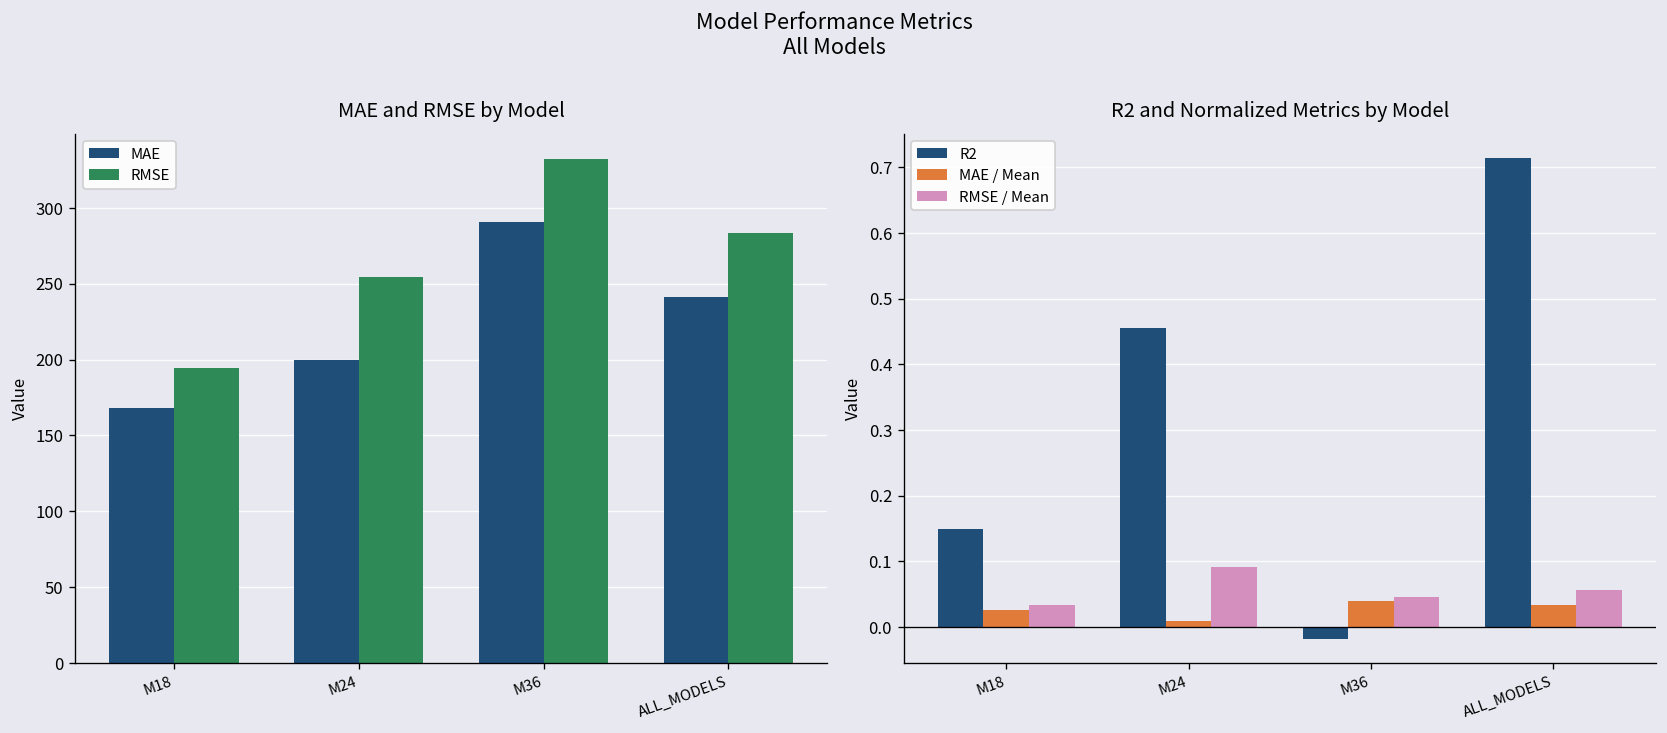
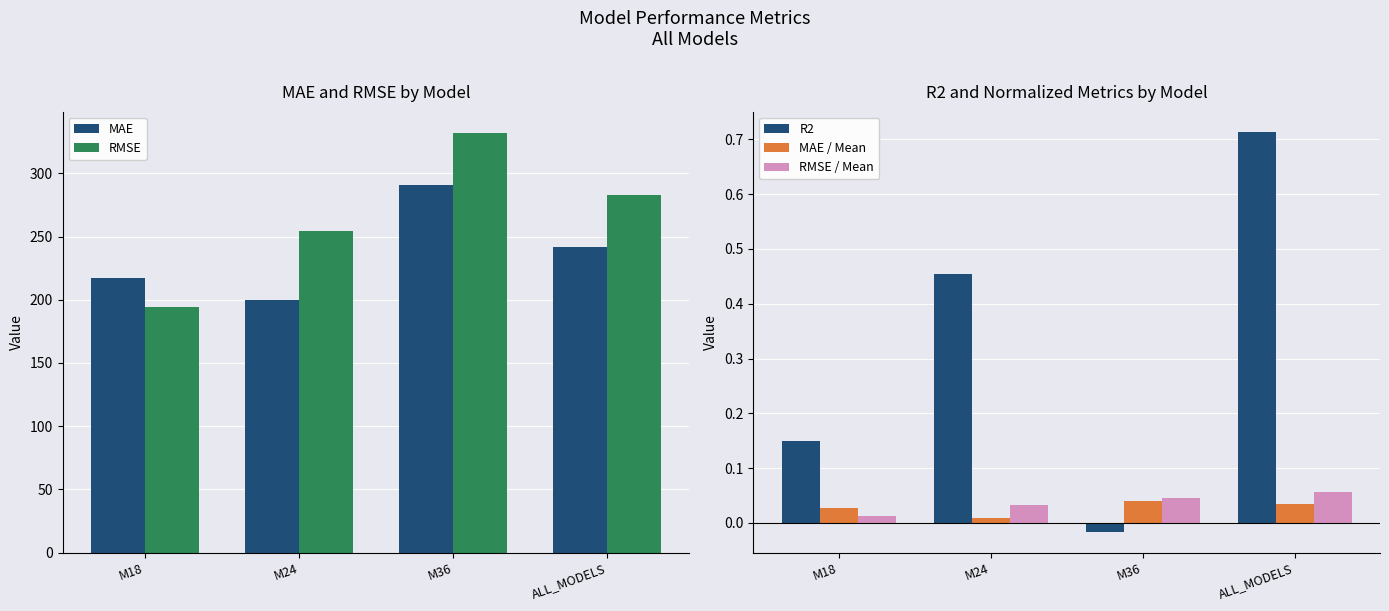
MAE and RMSE by Model, MAE, M18: 168 -> 217
R2 and Normalized Metrics by Model, RMSE / Mean, M18: 0.03 -> 0.01
R2 and Normalized Metrics by Model, RMSE / Mean, M24: 0.09 -> 0.03
